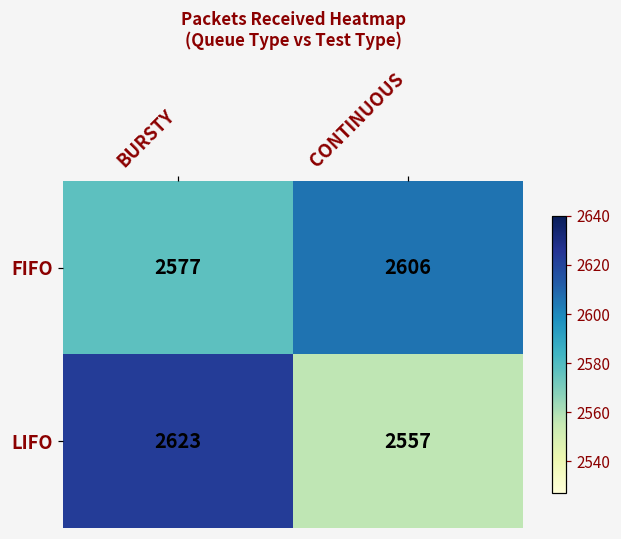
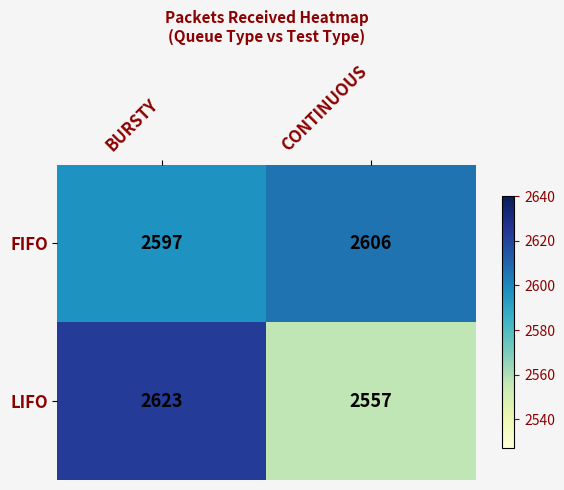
FIFO, BURSTY: 2577 -> 2597
